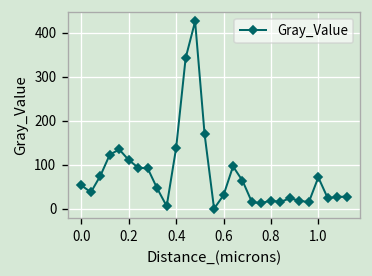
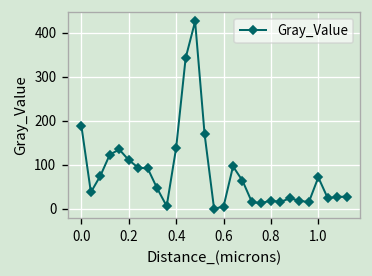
0.0: 50 -> 190
0.6: 30 -> 0
